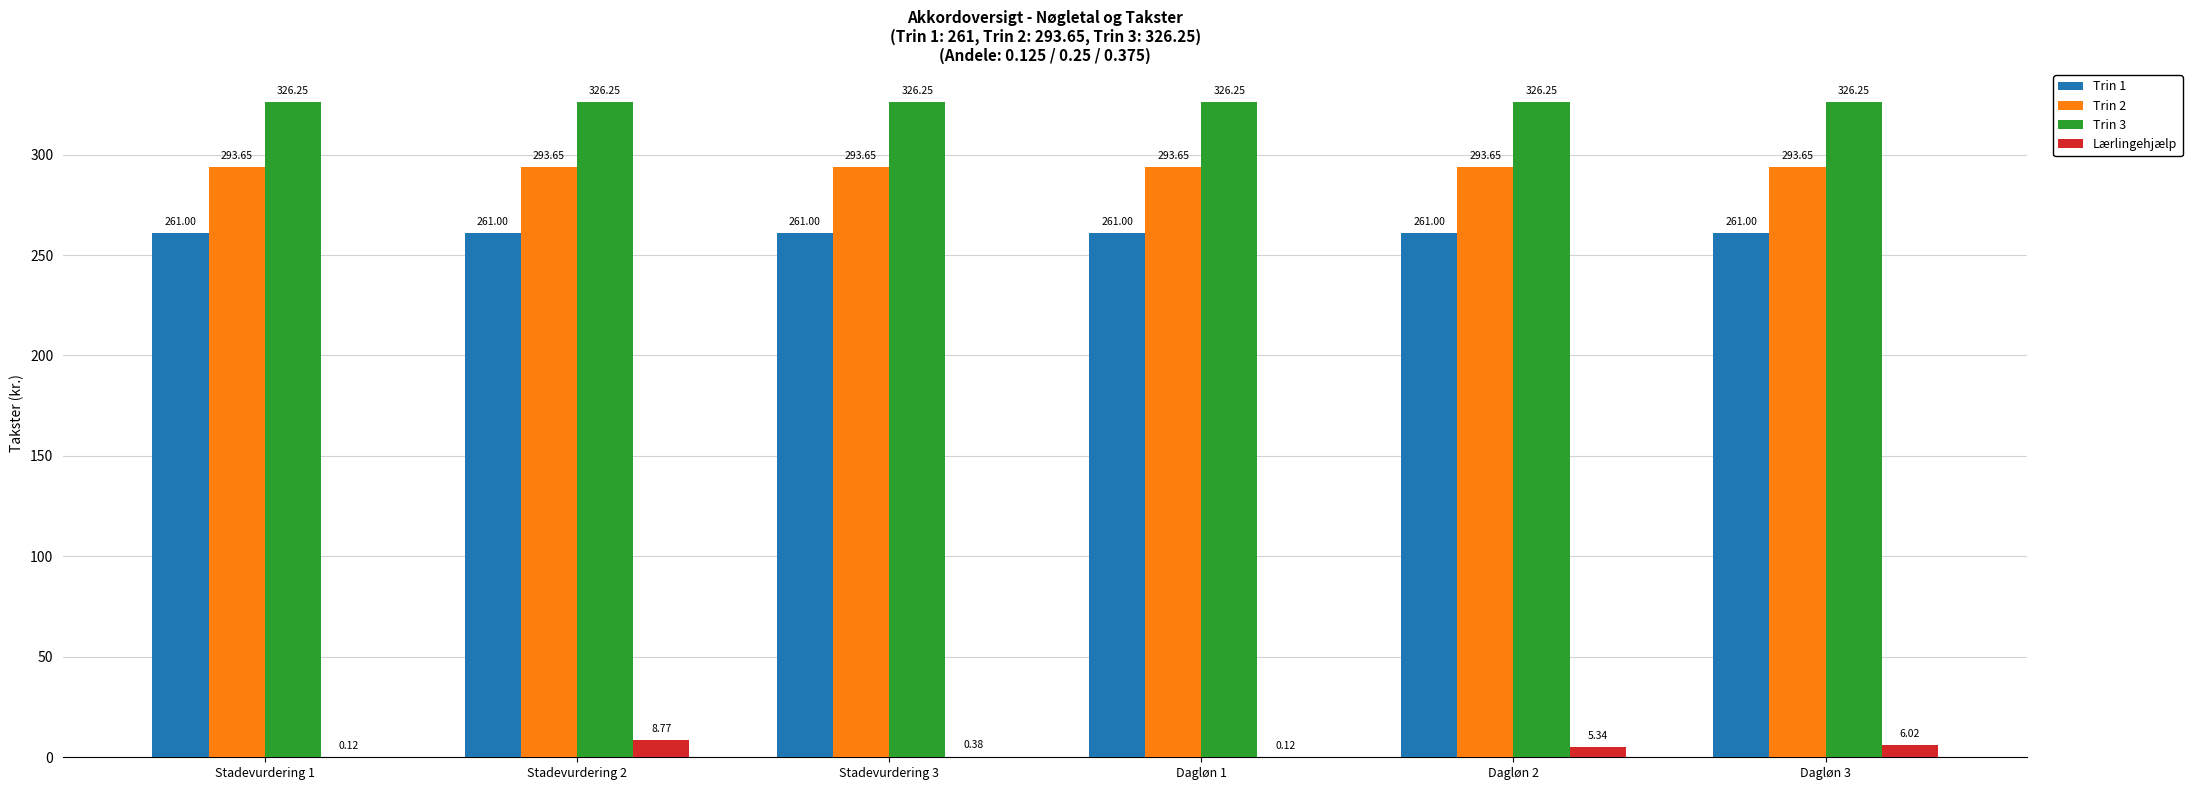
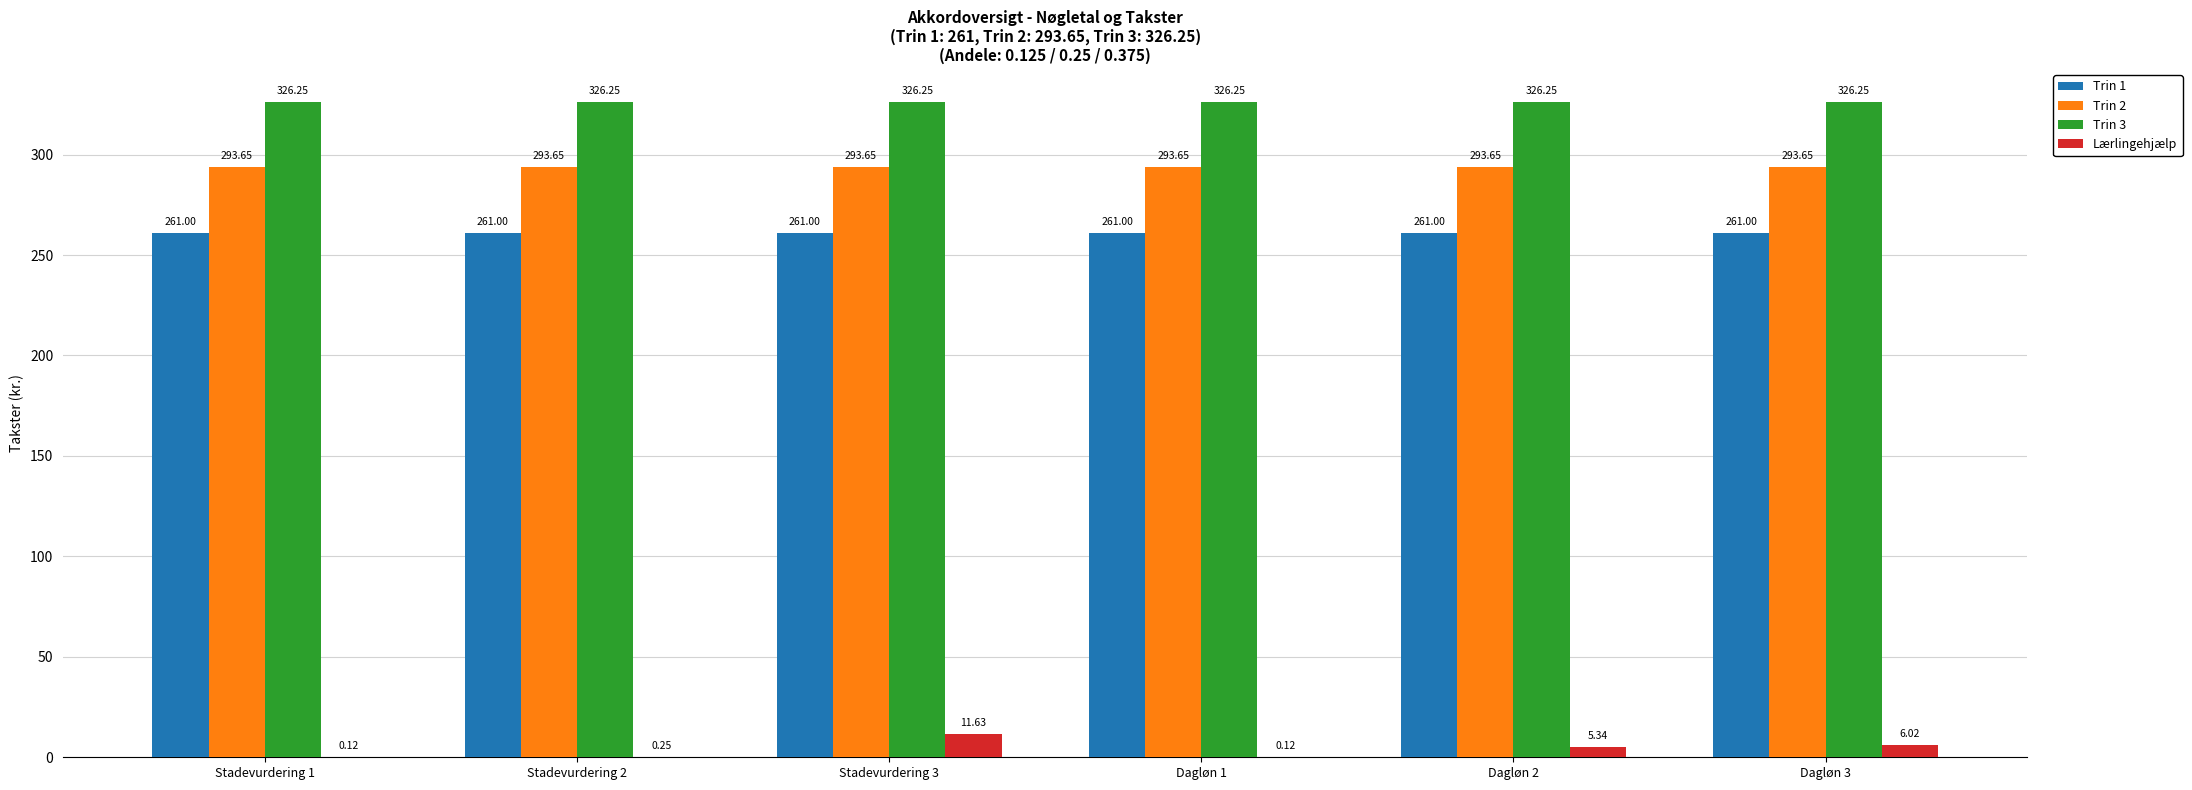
Lærlingehjælp, Stadevurdering 2: 8.77 -> 0.25
Lærlingehjælp, Stadevurdering 3: 0.38 -> 11.63
